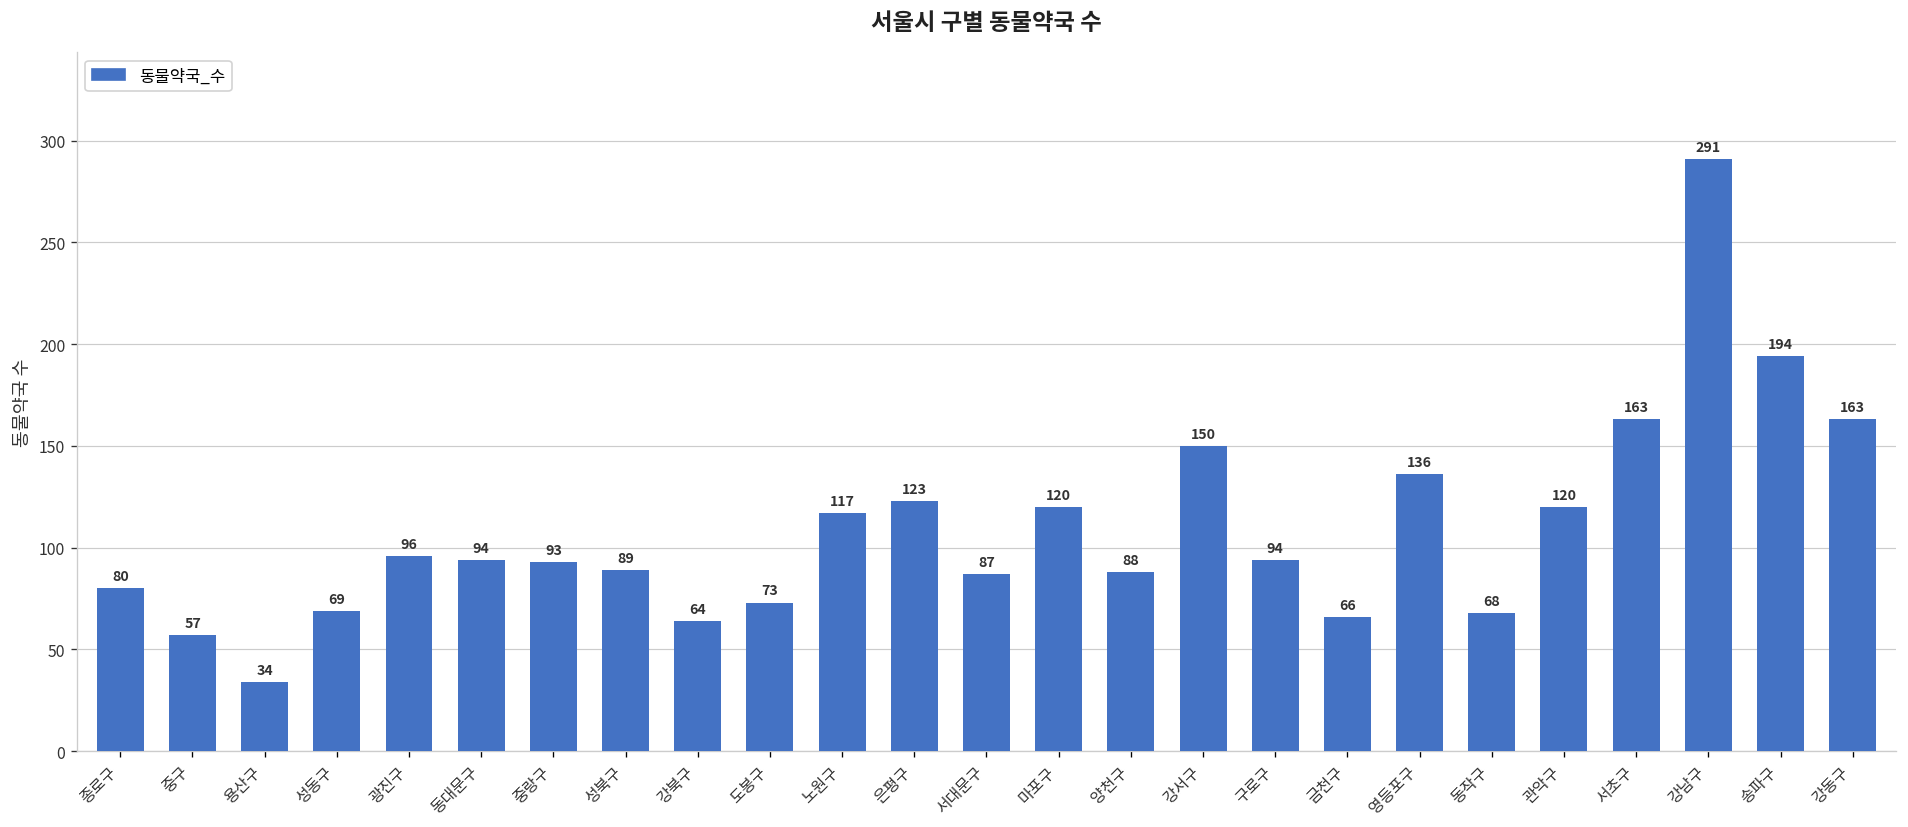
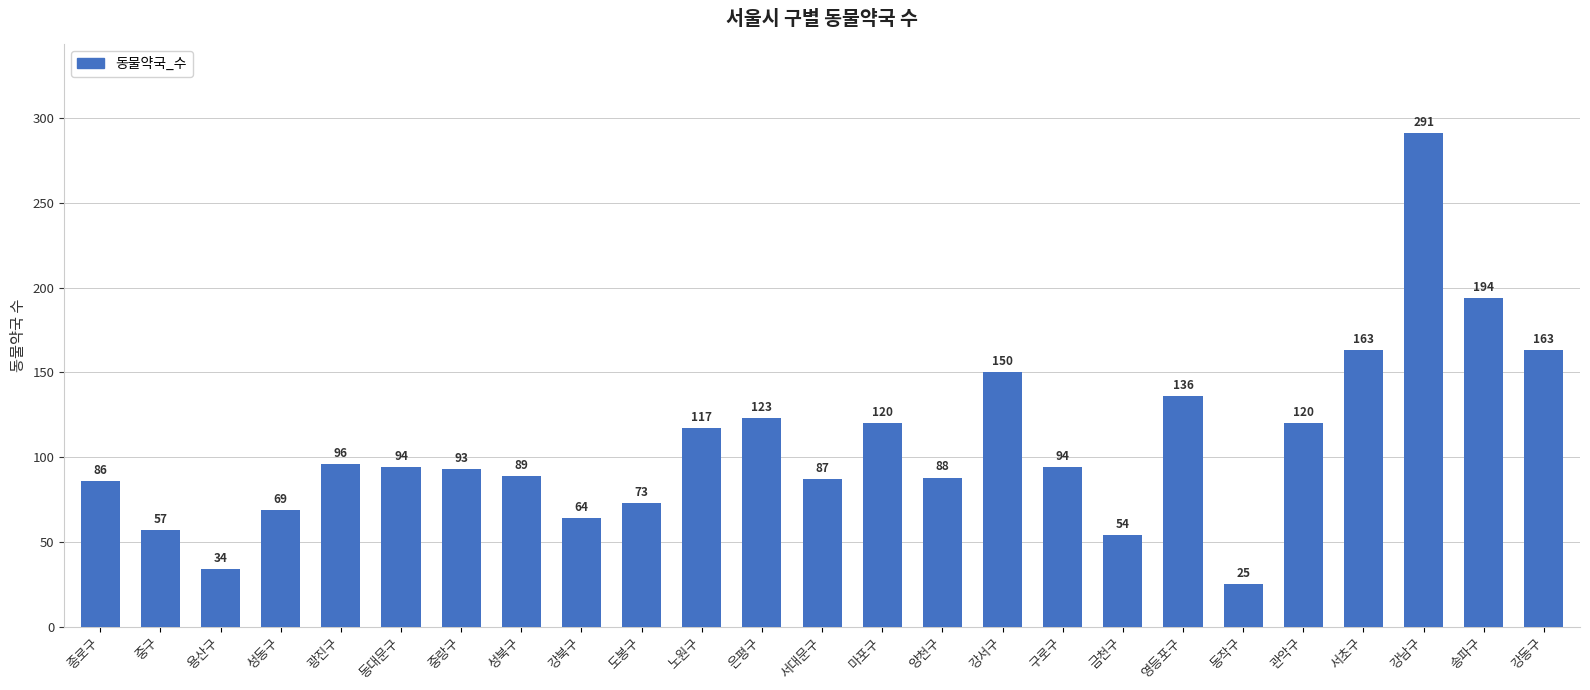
종로구: 80 -> 86
금천구: 66 -> 54
동작구: 68 -> 25
